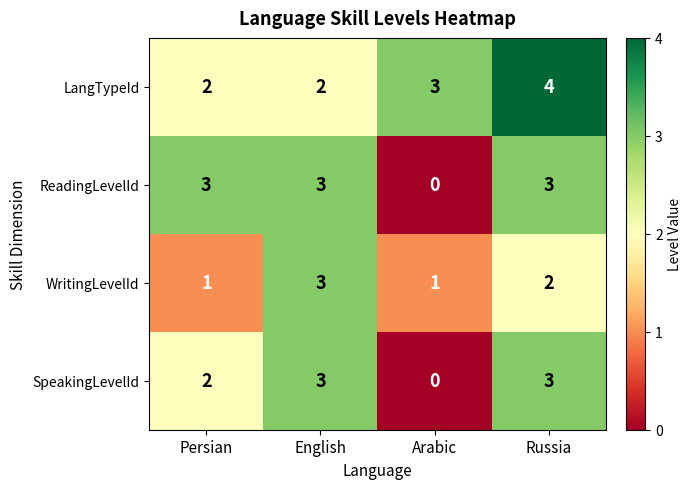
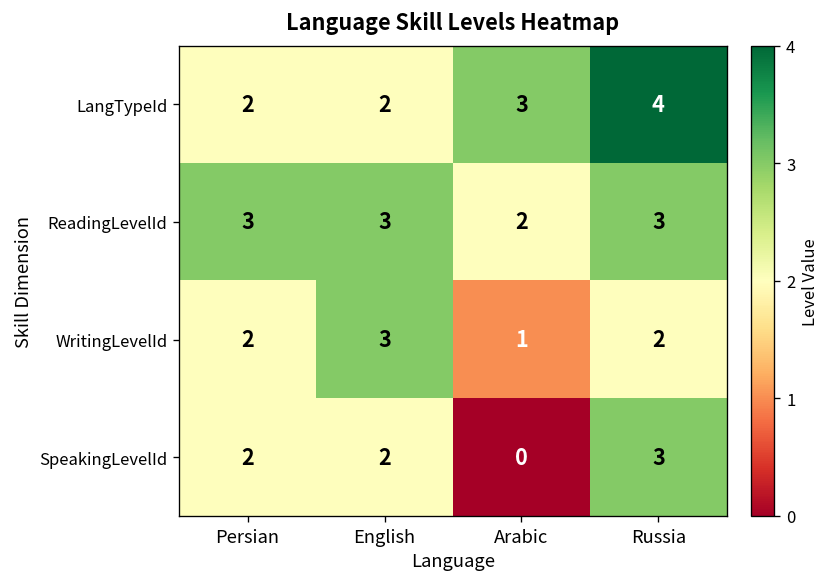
ReadingLevelId, Arabic: 0 -> 2
WritingLevelId, Persian: 1 -> 2
SpeakingLevelId, English: 3 -> 2
